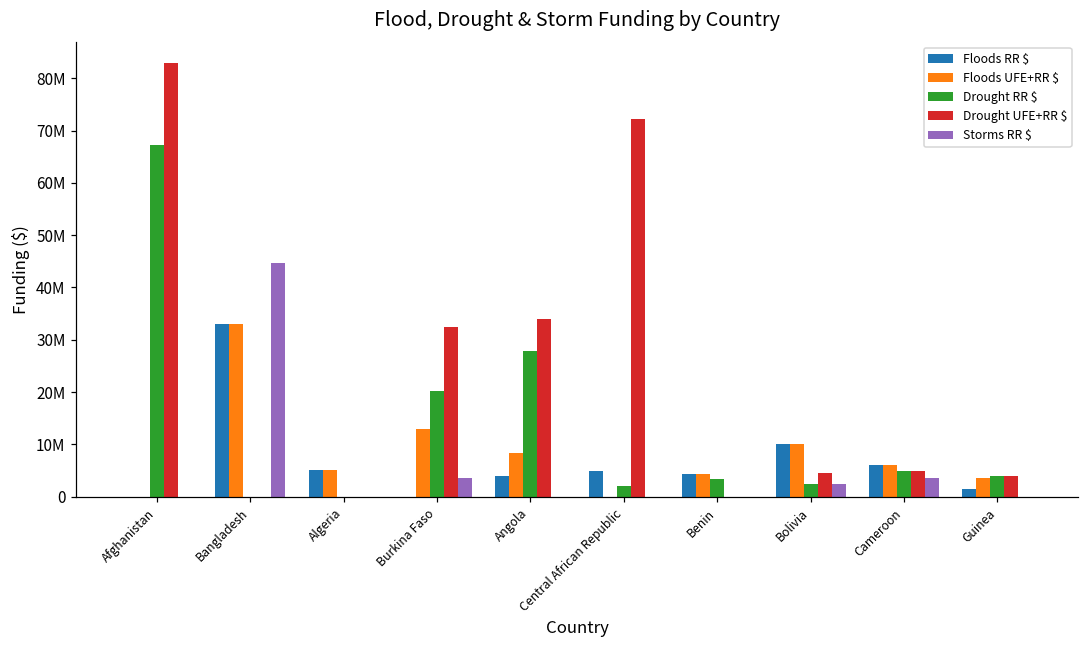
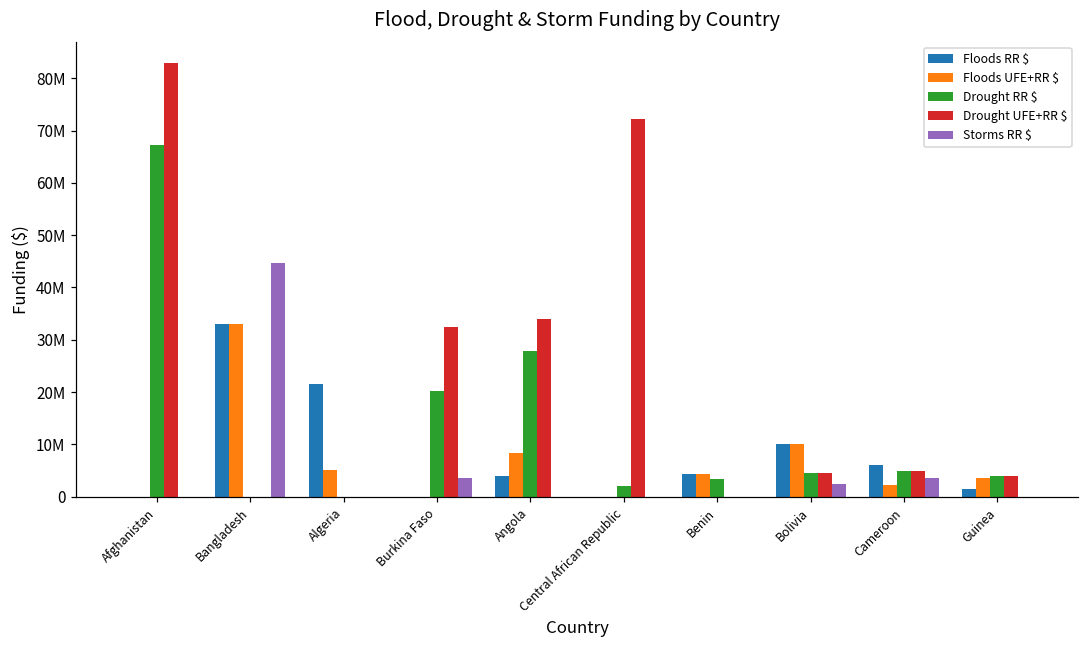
Floods RR $, Algeria: 5000000 -> 22000000
Floods UFE+RR $, Burkina Faso: 13000000 -> 0
Floods RR $, Central African Republic: 5000000 -> 0
Drought RR $, Bolivia: 2000000 -> 4000000
Floods UFE+RR $, Cameroon: 6000000 -> 2000000
